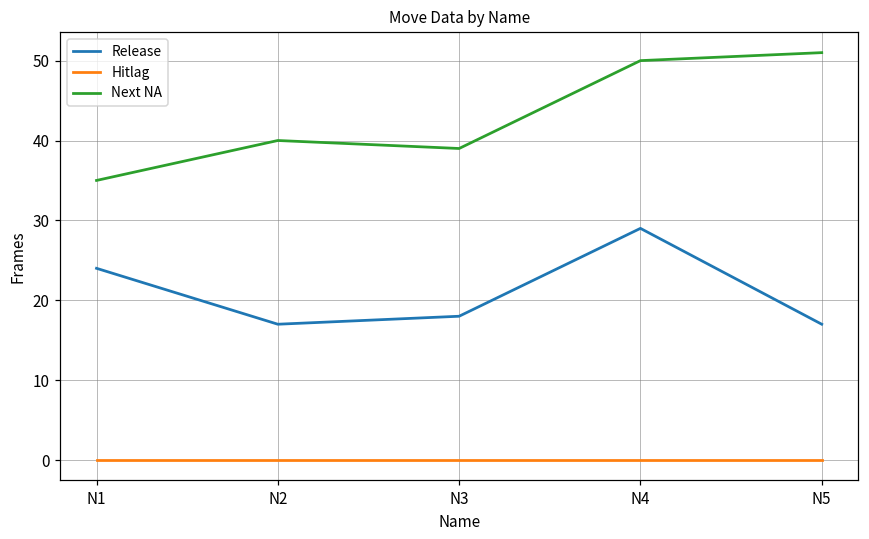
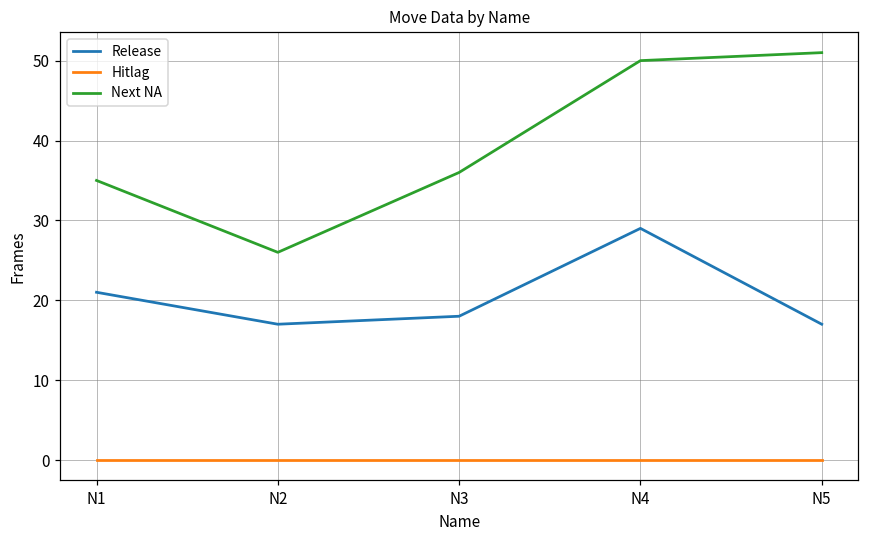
Release, N1: 24 -> 21
Next NA, N2: 40 -> 26
Next NA, N3: 39 -> 36
